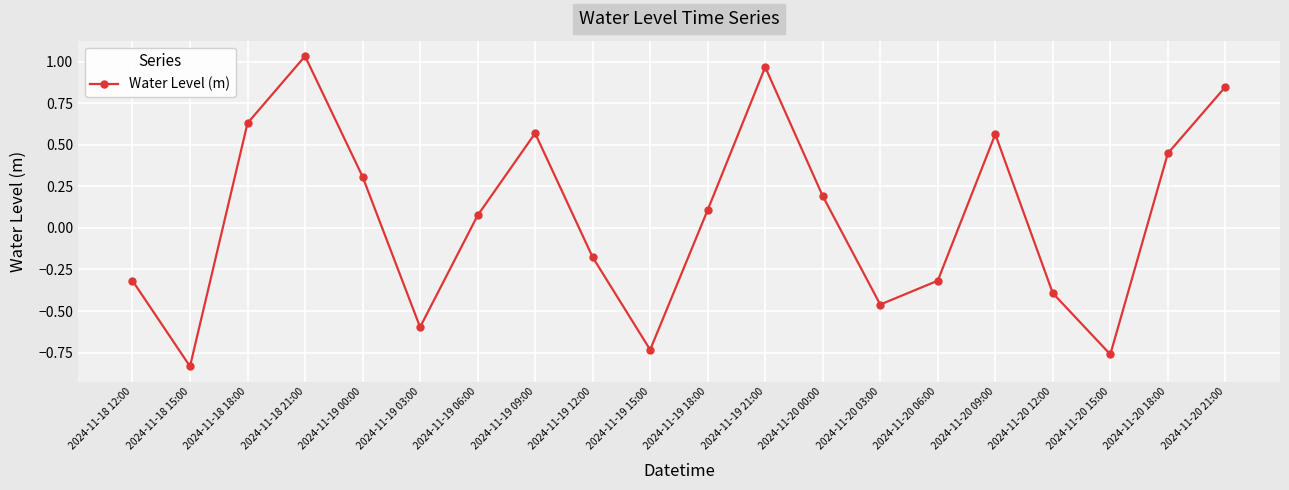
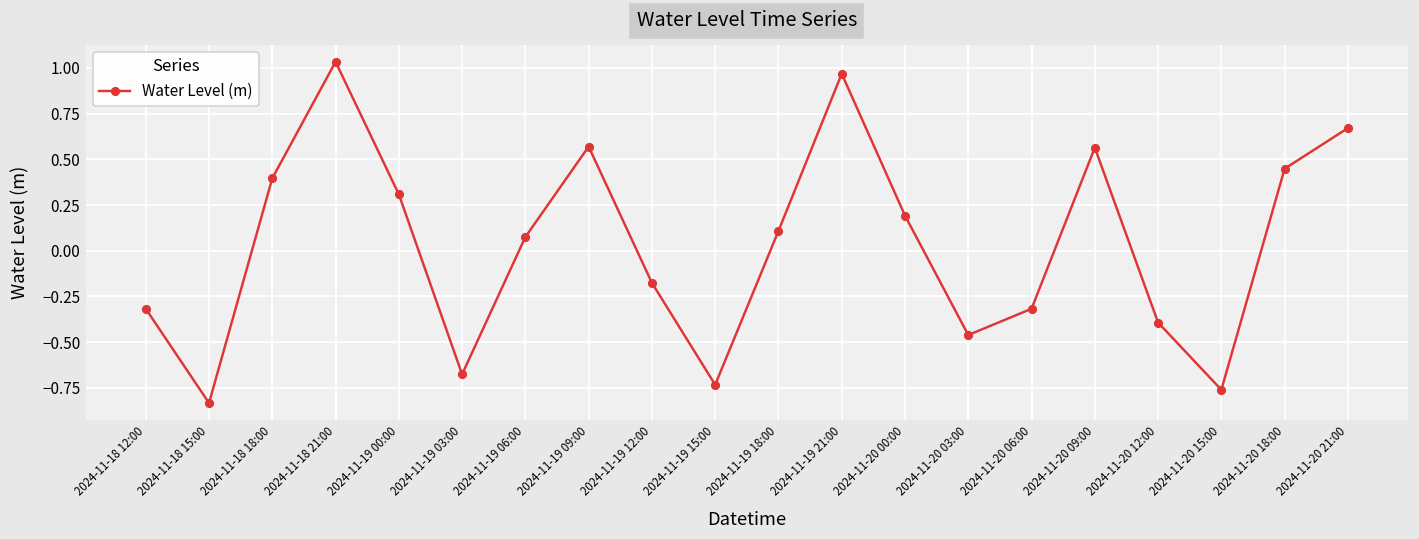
2024-11-18 18:00: 0.63 -> 0.40
2024-11-19 03:00: -0.60 -> -0.68
2024-11-20 21:00: 0.85 -> 0.67
